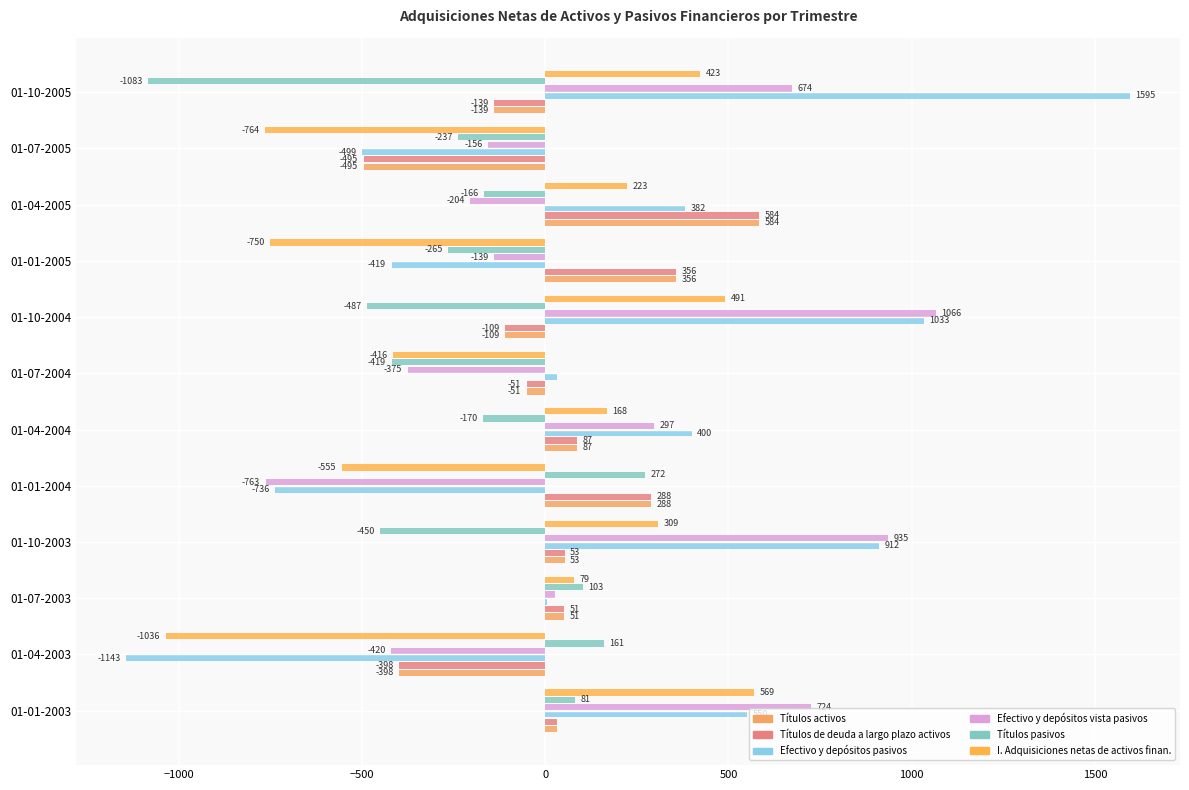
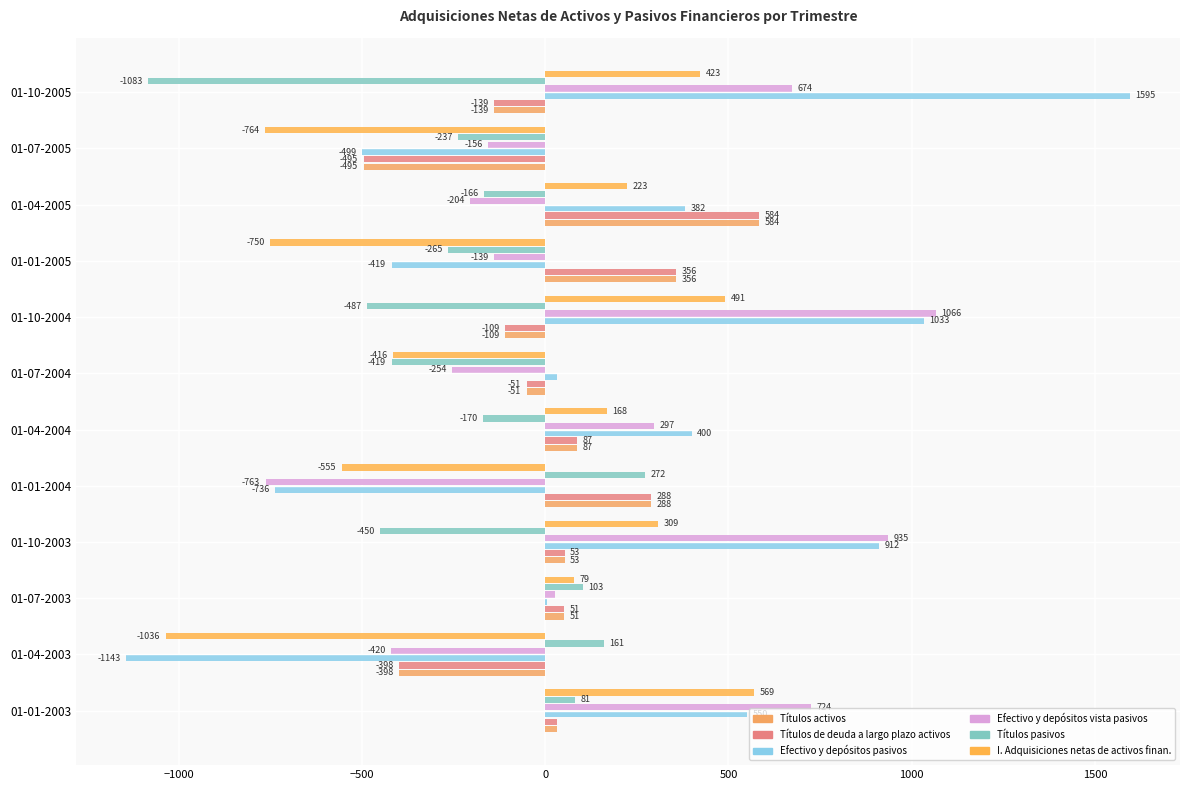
Efectivo y depósitos vista pasivos, 01-07-2004: -375 -> -254
